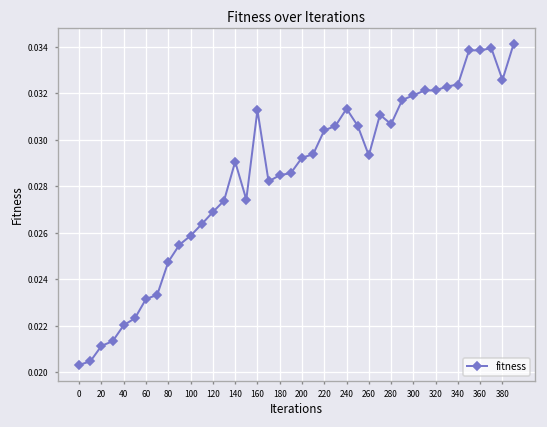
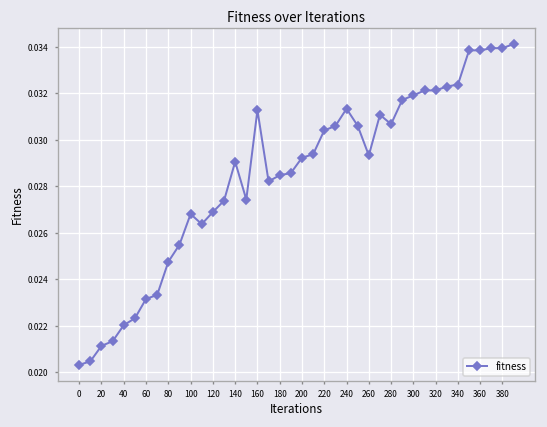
100: 0.0259 -> 0.0268
380: 0.0326 -> 0.0339
